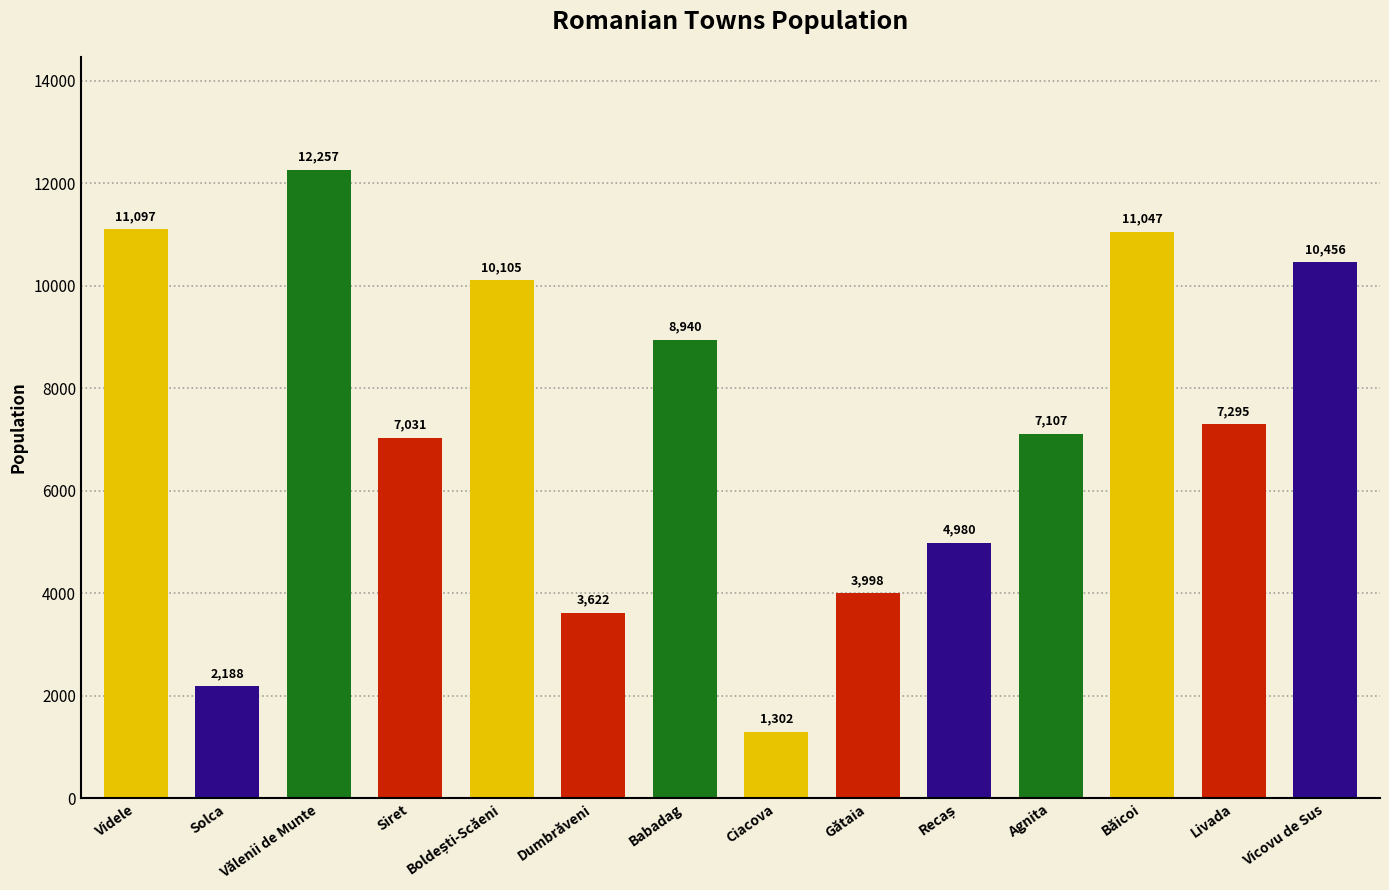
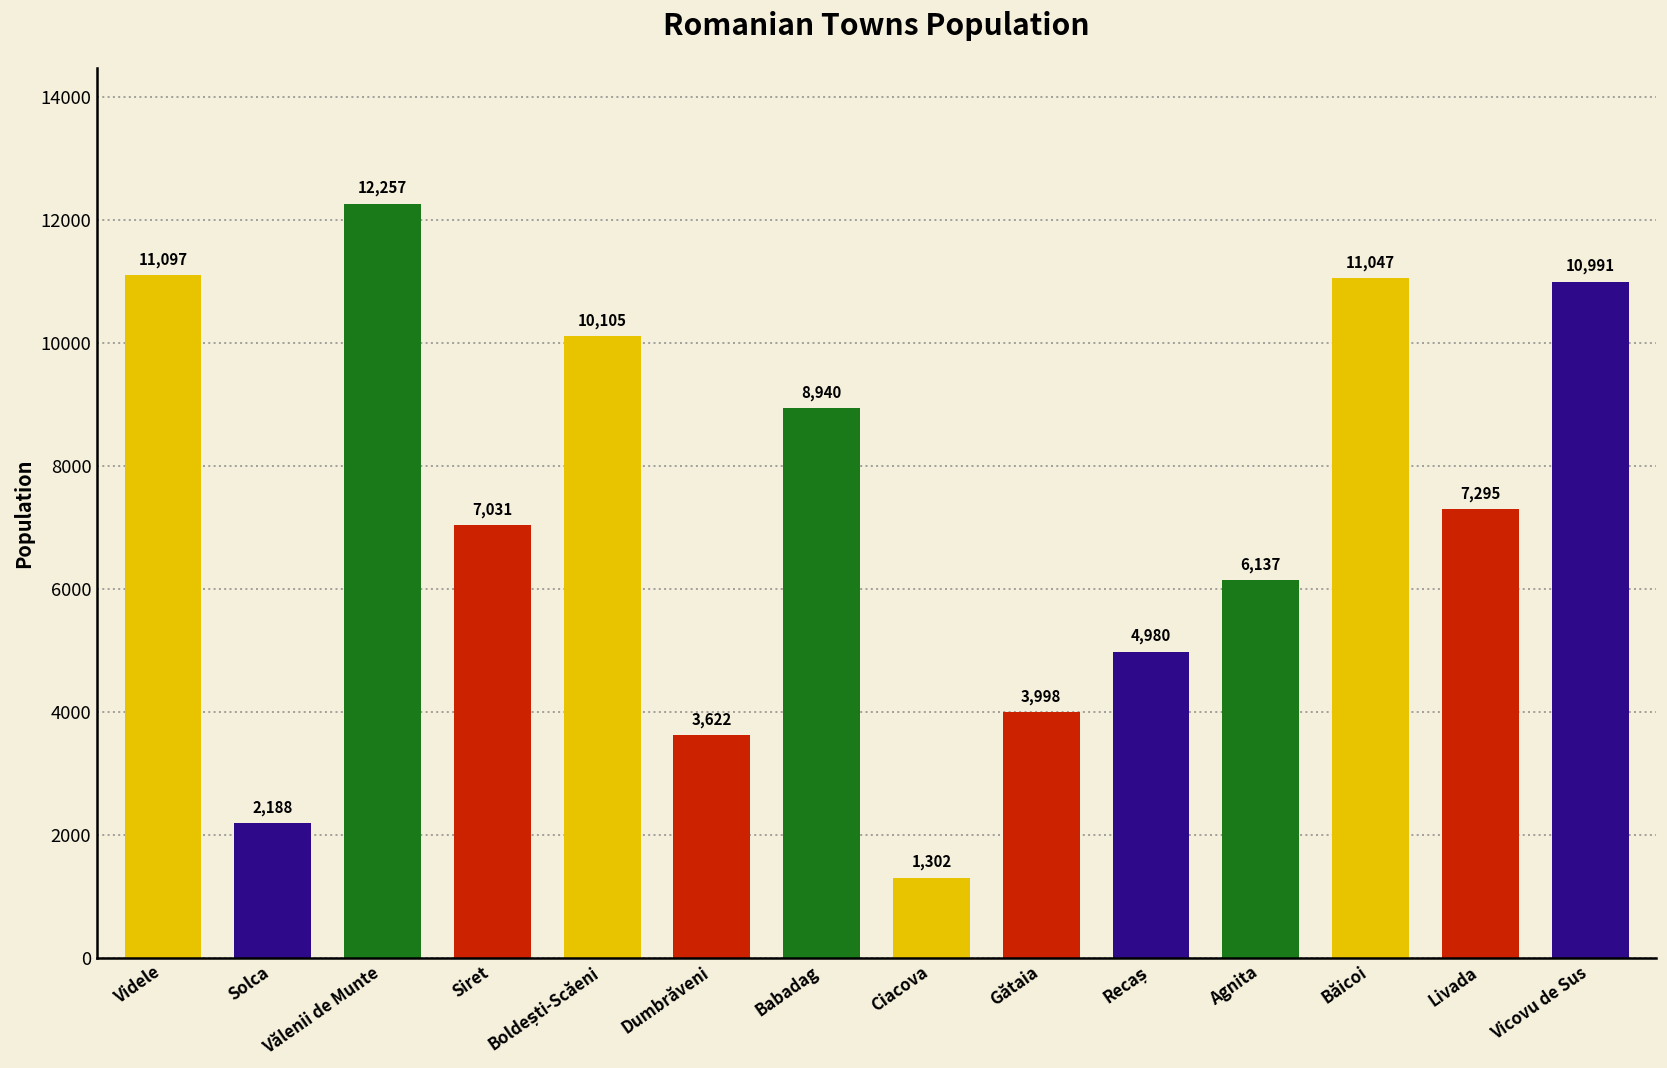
Agnita: 7,107 -> 6,137
Vicovu de Sus: 10,456 -> 10,991
